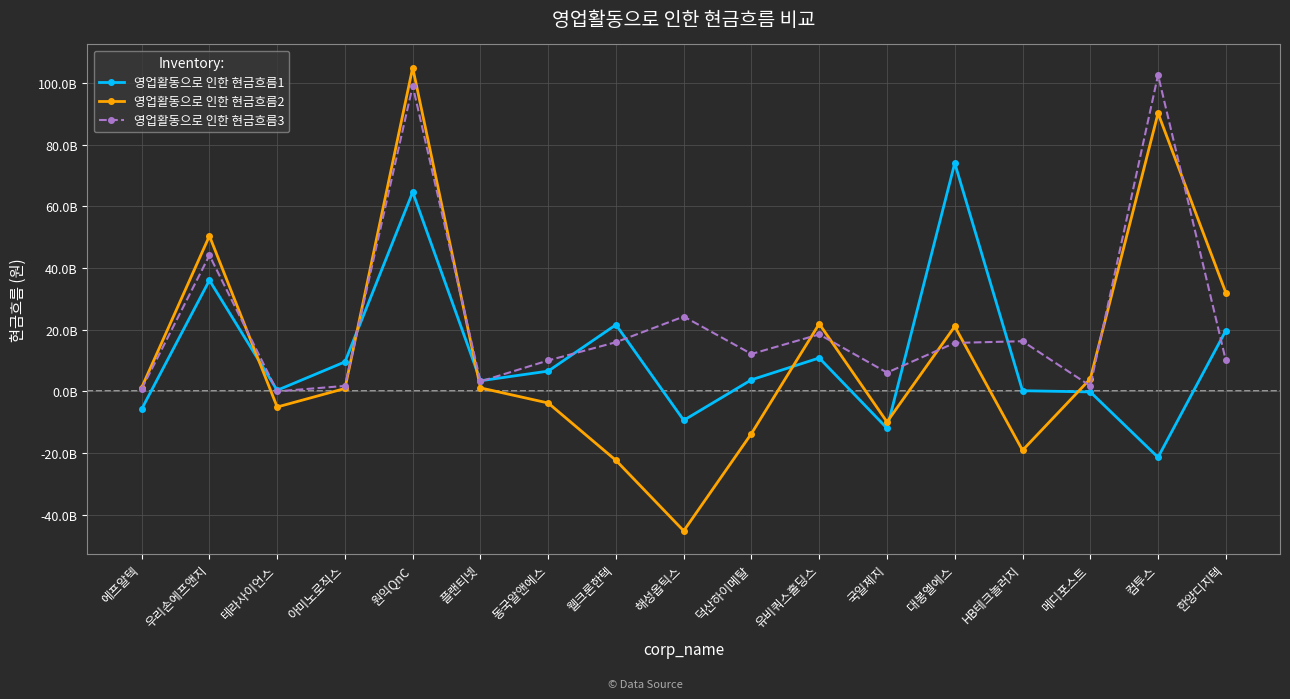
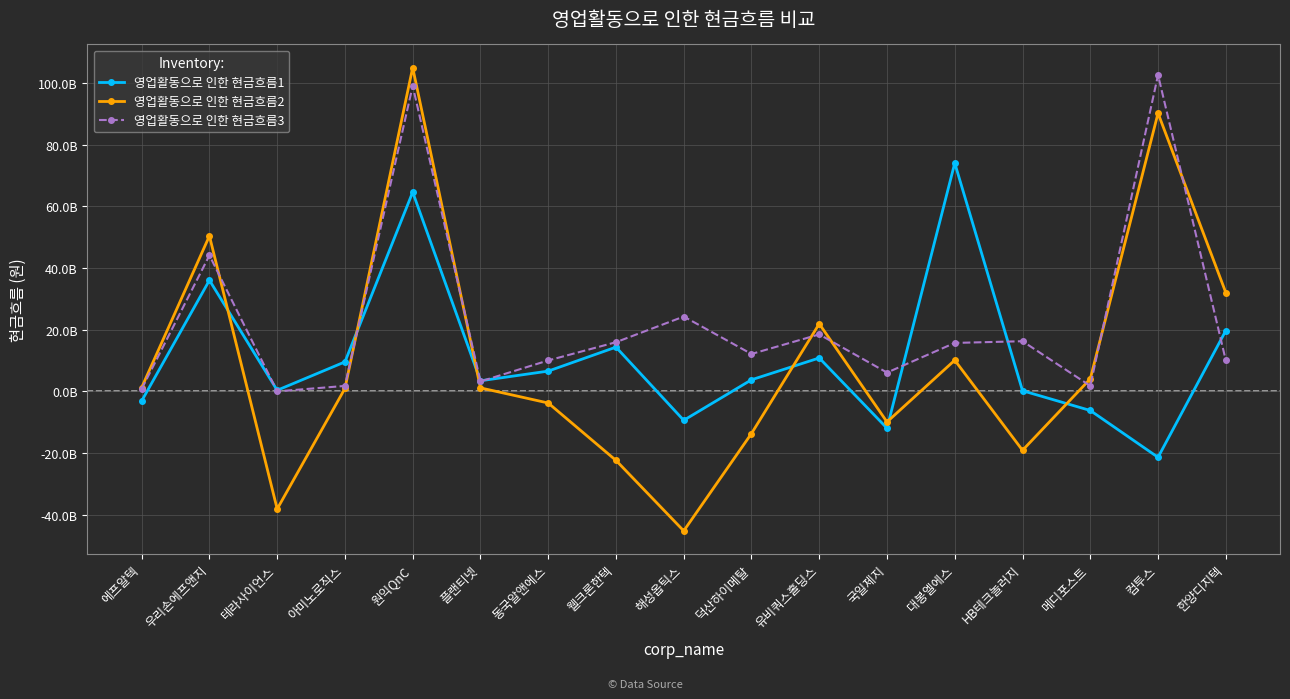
영업활동으로 인한 현금흐름1, 에프알텍: -6000000000 -> -3000000000
영업활동으로 인한 현금흐름2, 테라사이언스: -5000000000 -> -38000000000
영업활동으로 인한 현금흐름1, 웰크론한텍: 22000000000 -> 14000000000
영업활동으로 인한 현금흐름2, 대봉엘에스: 21000000000 -> 10000000000
영업활동으로 인한 현금흐름1, 메디포스트: 0 -> -6000000000
